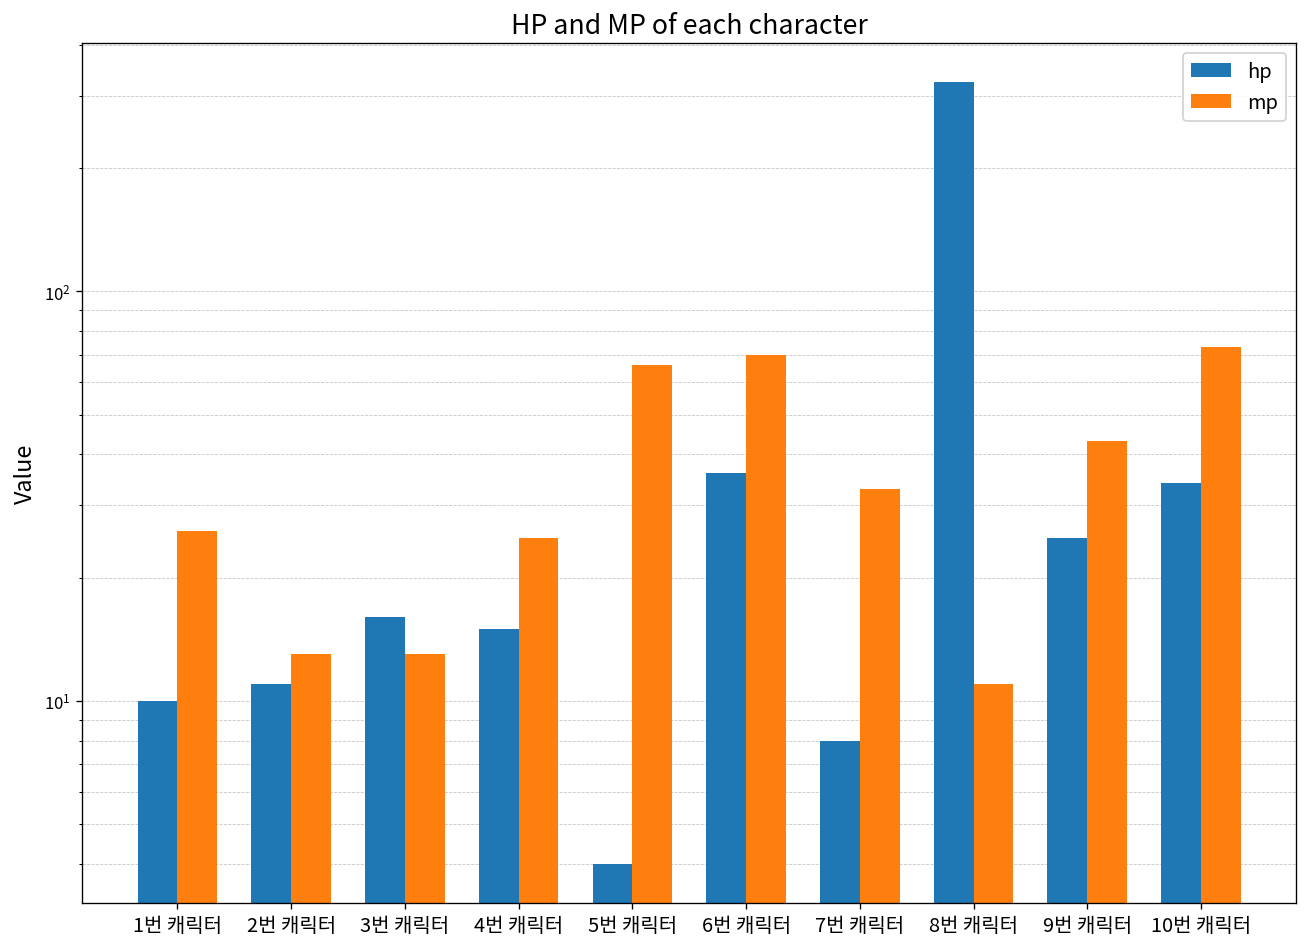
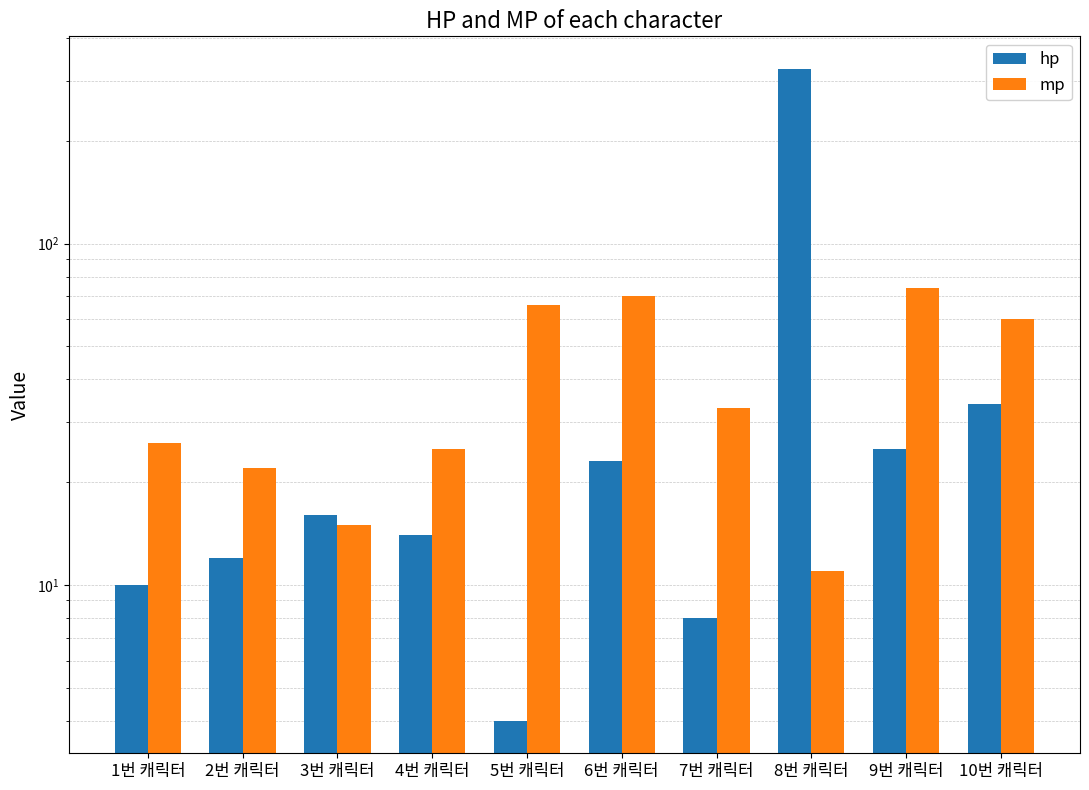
hp, 2번 캐릭터: 11 -> 12
mp, 2번 캐릭터: 13 -> 22
mp, 3번 캐릭터: 13 -> 15
hp, 4번 캐릭터: 15 -> 14
hp, 6번 캐릭터: 36 -> 23
mp, 9번 캐릭터: 43 -> 74
mp, 10번 캐릭터: 73 -> 60
